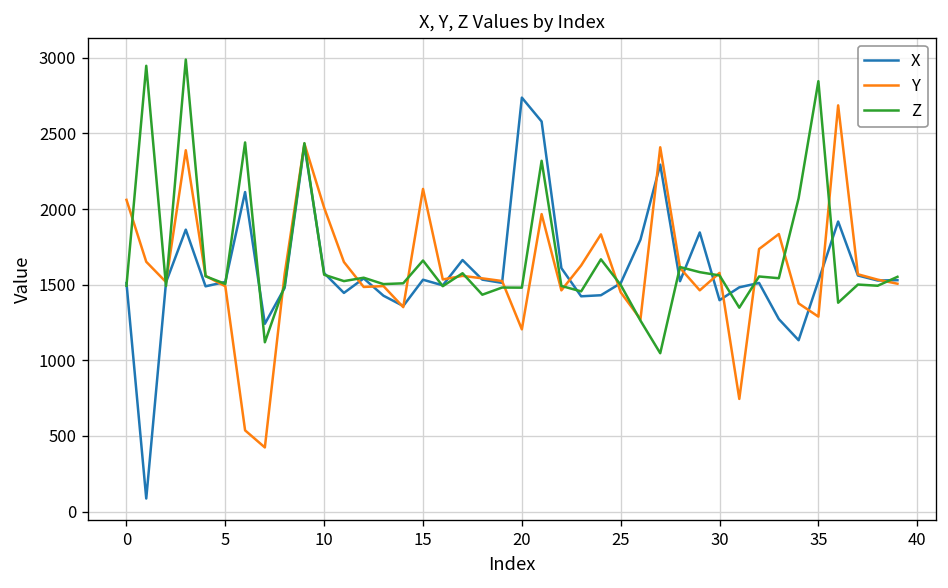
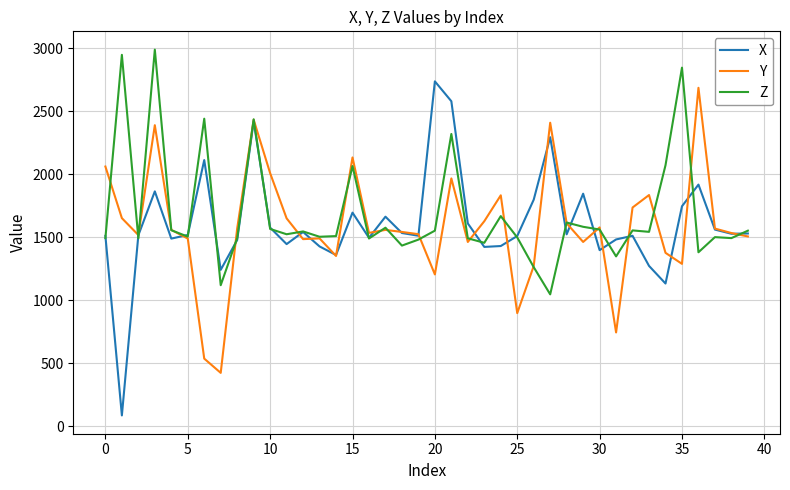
X, 15: 1530 -> 1700
Z, 15: 1660 -> 2060
Z, 20: 1480 -> 1550
Y, 25: 1450 -> 900
X, 35: 1520 -> 1750
